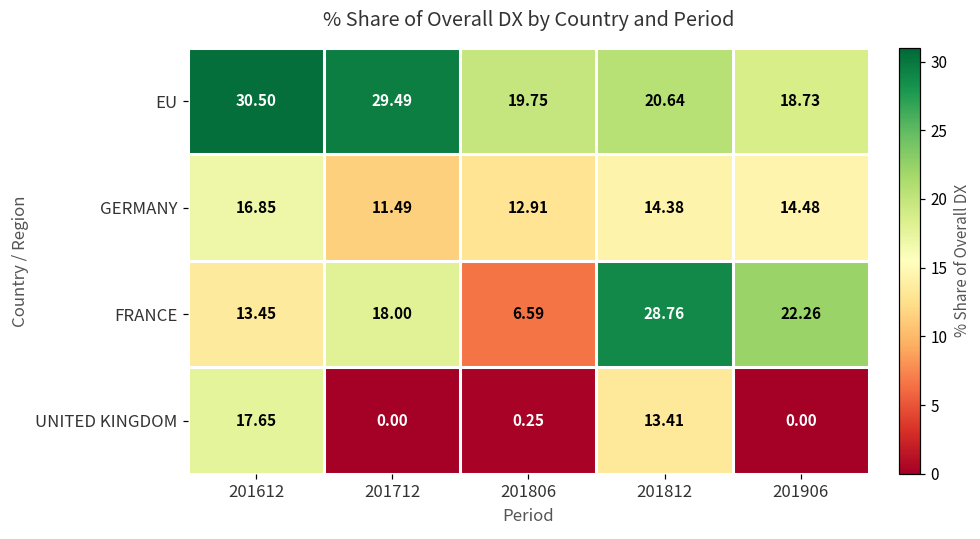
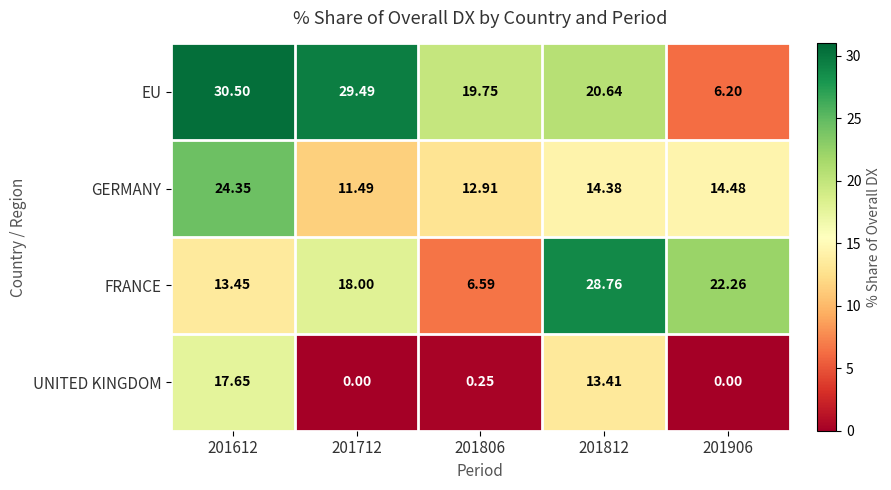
EU, 201906: 18.73 -> 6.20
GERMANY, 201612: 16.85 -> 24.35
